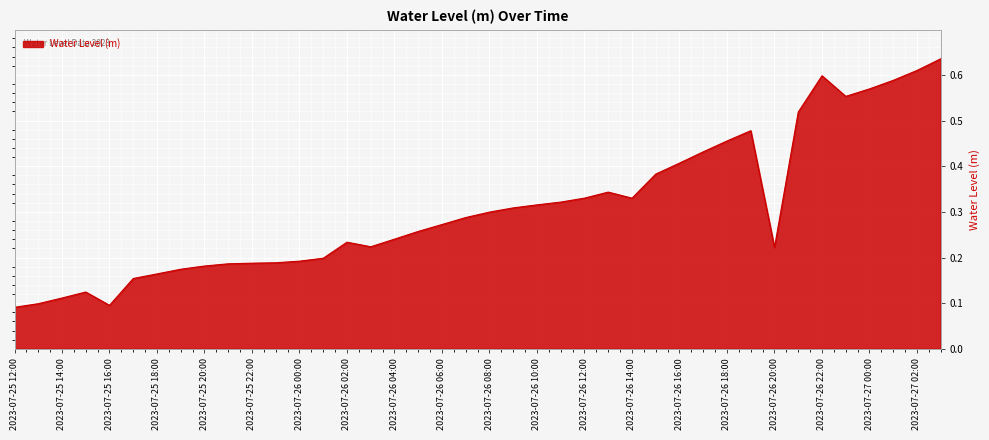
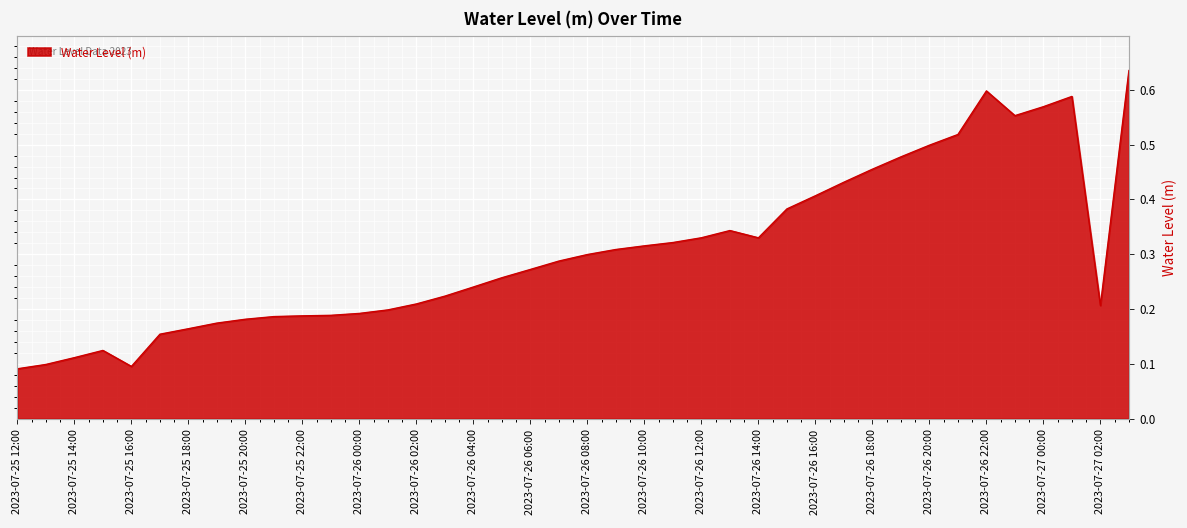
2023-07-26 02:00: 0.23 -> 0.21
2023-07-26 20:00: 0.22 -> 0.50
2023-07-27 02:00: 0.61 -> 0.21
